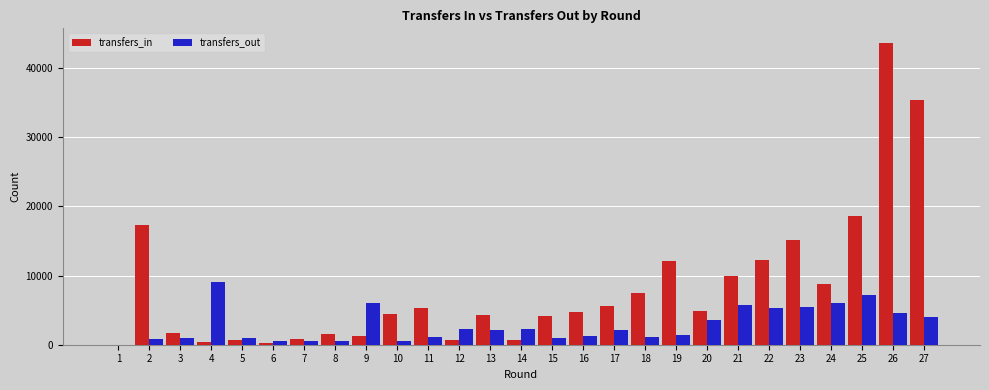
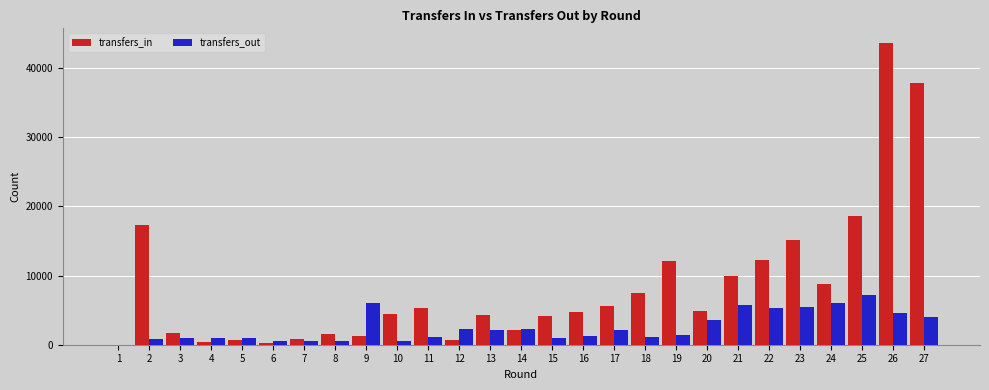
transfers_out, 4: 9000 -> 1000
transfers_in, 14: 1000 -> 2000
transfers_in, 27: 35000 -> 38000
